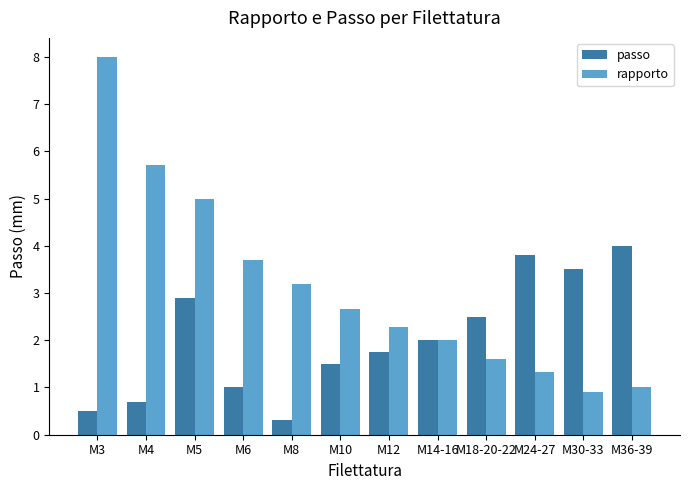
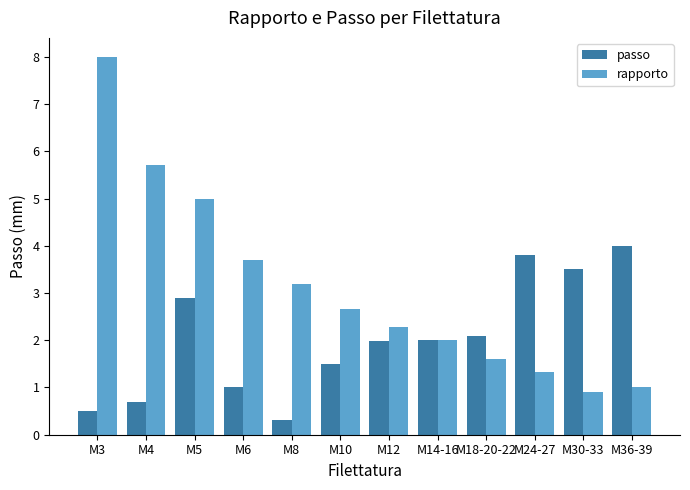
passo, M12: 1.8 -> 2.0
passo, M18-20-22: 2.5 -> 2.1
